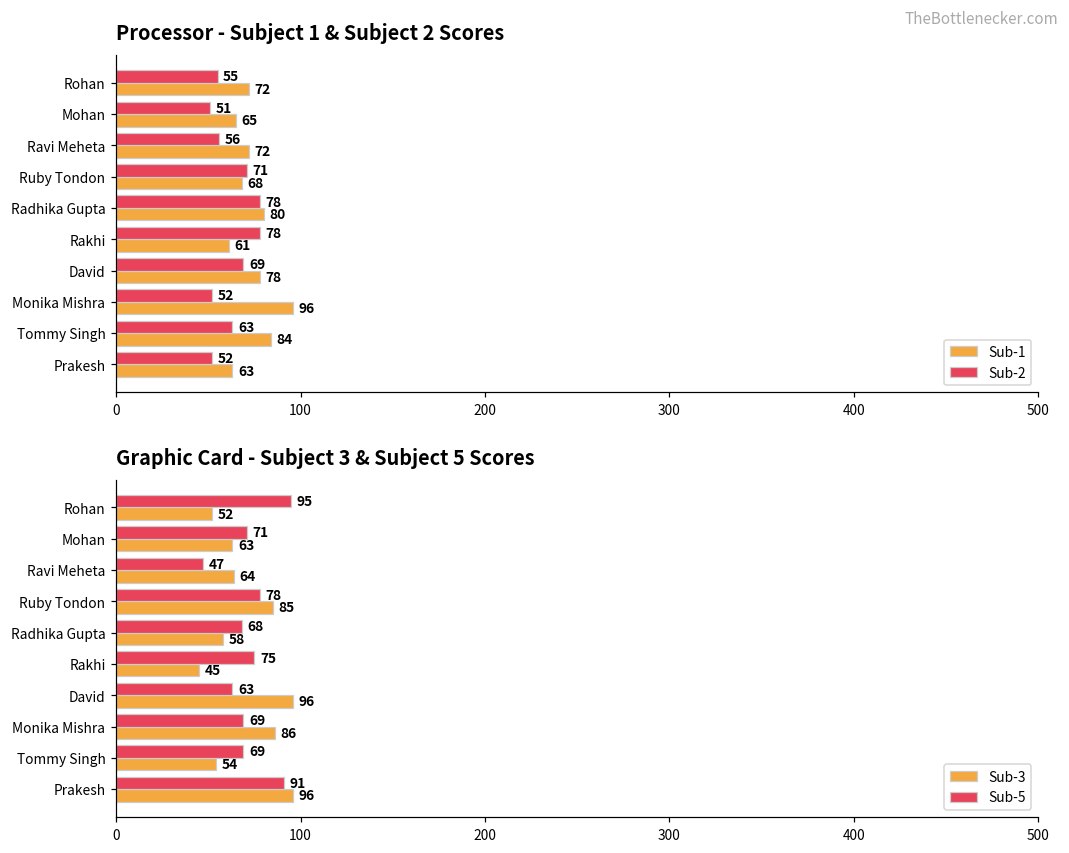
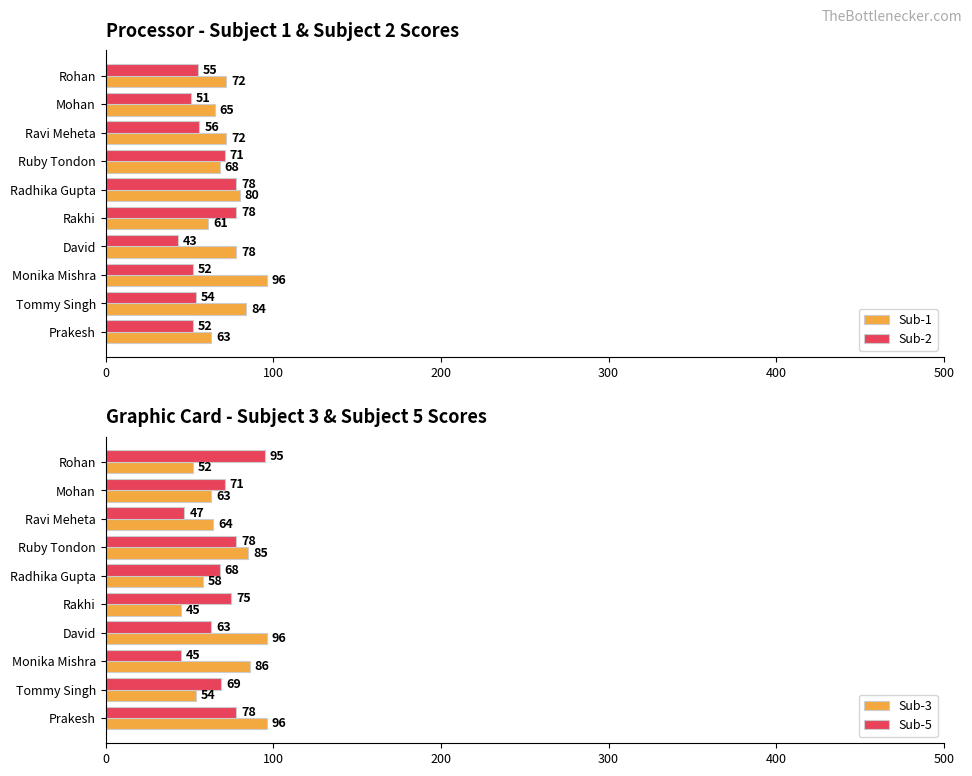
Processor - Subject 1 & Subject 2 Scores, Sub-2, David: 69 -> 43
Processor - Subject 1 & Subject 2 Scores, Sub-2, Tommy Singh: 63 -> 54
Graphic Card - Subject 3 & Subject 5 Scores, Sub-5, Monika Mishra: 69 -> 45
Graphic Card - Subject 3 & Subject 5 Scores, Sub-5, Prakesh: 91 -> 78
